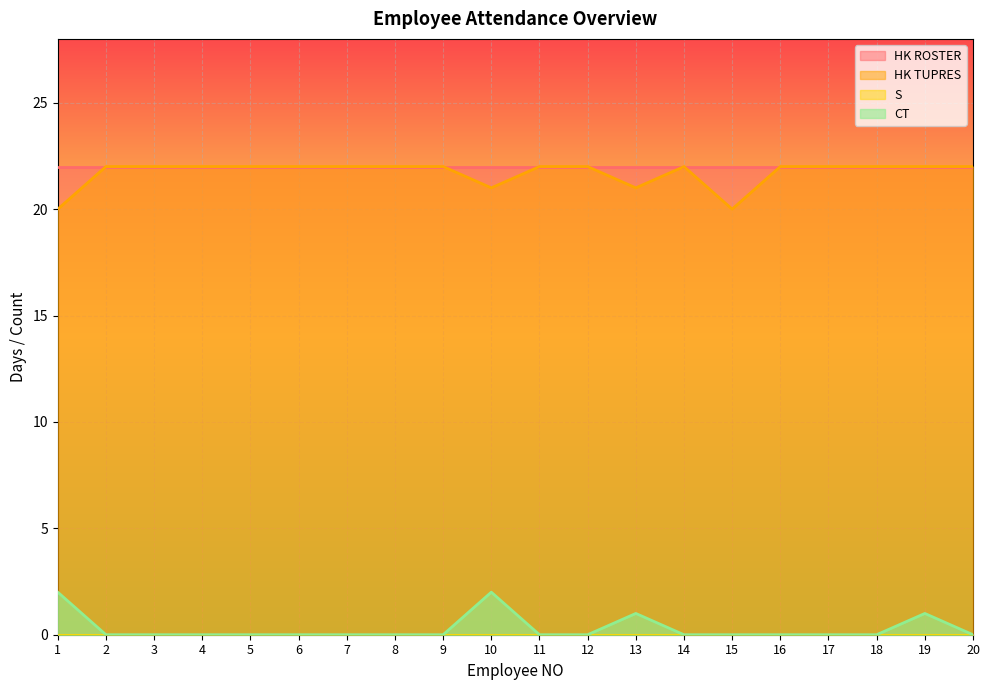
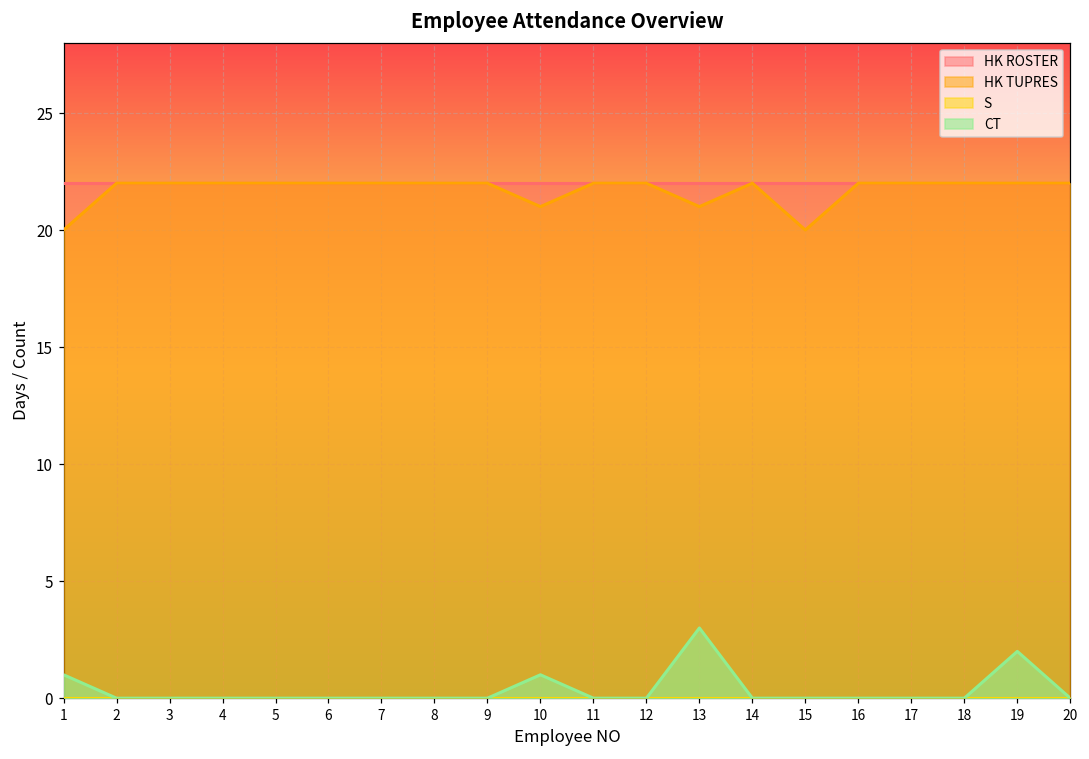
CT, 1: 2 -> 1
CT, 10: 2 -> 1
CT, 13: 1 -> 3
CT, 19: 1 -> 2
